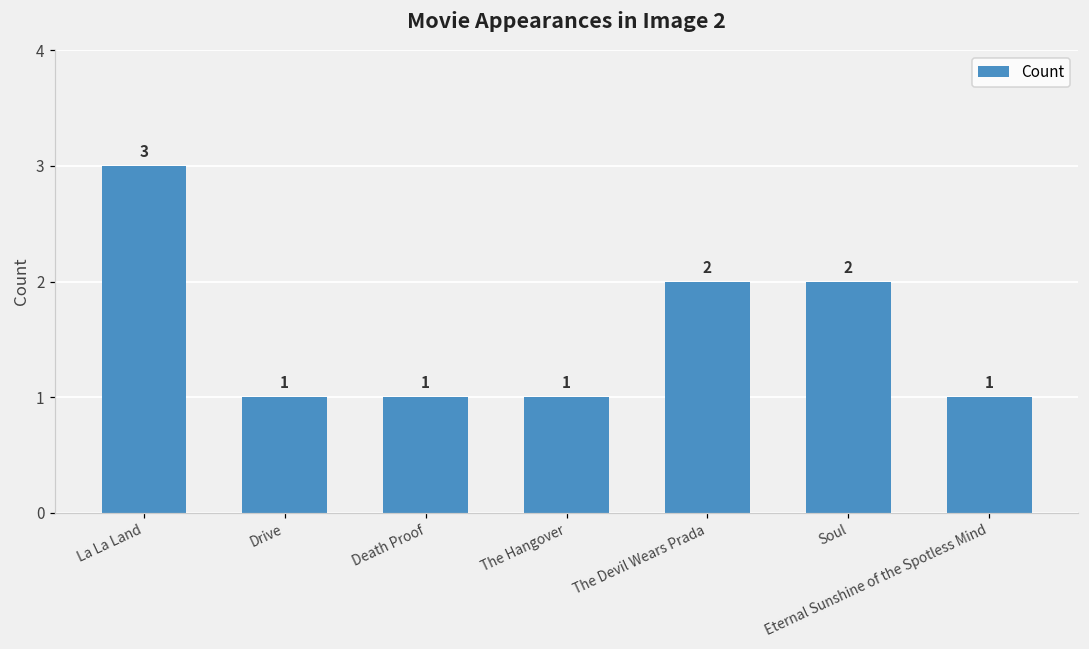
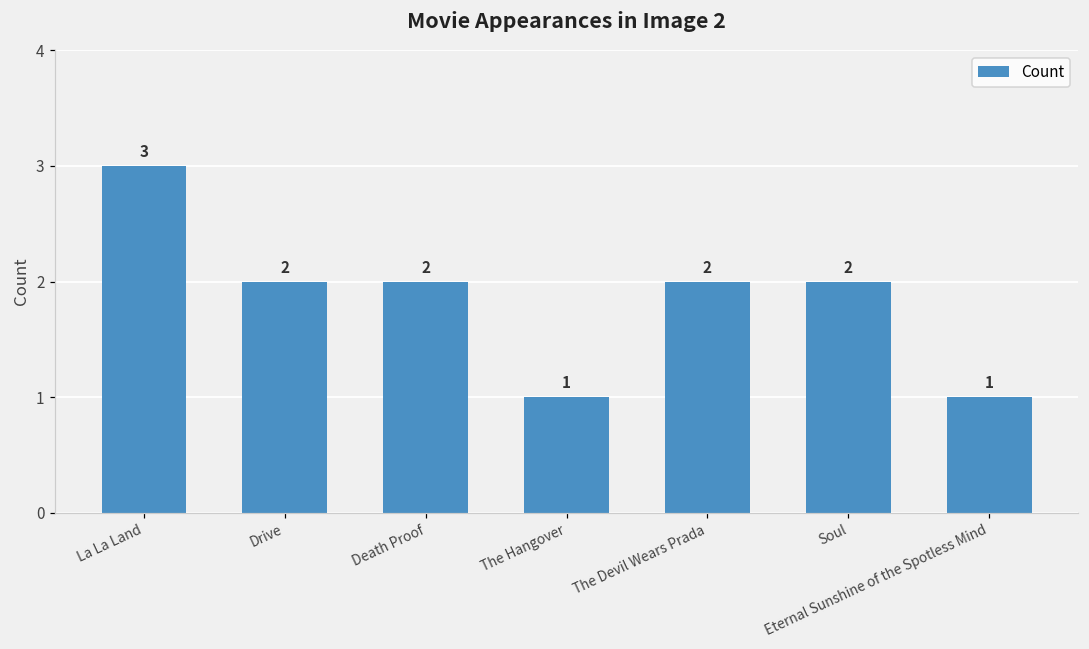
Drive: 1 -> 2
Death Proof: 1 -> 2
